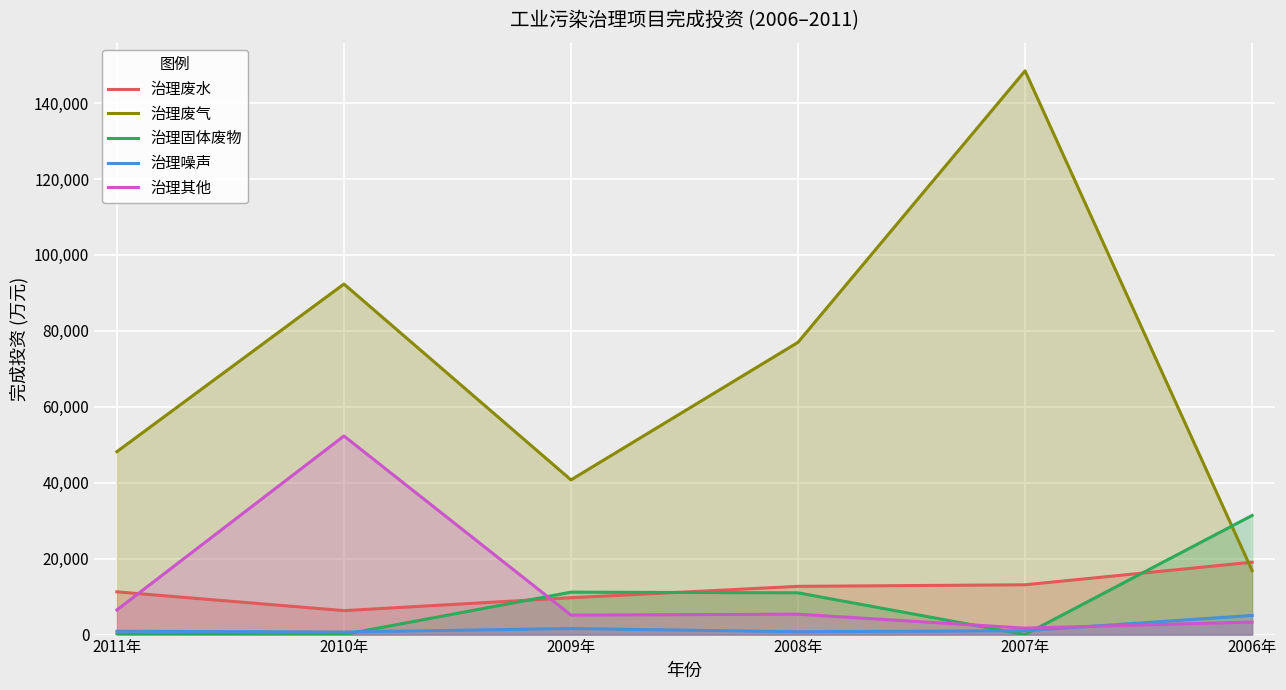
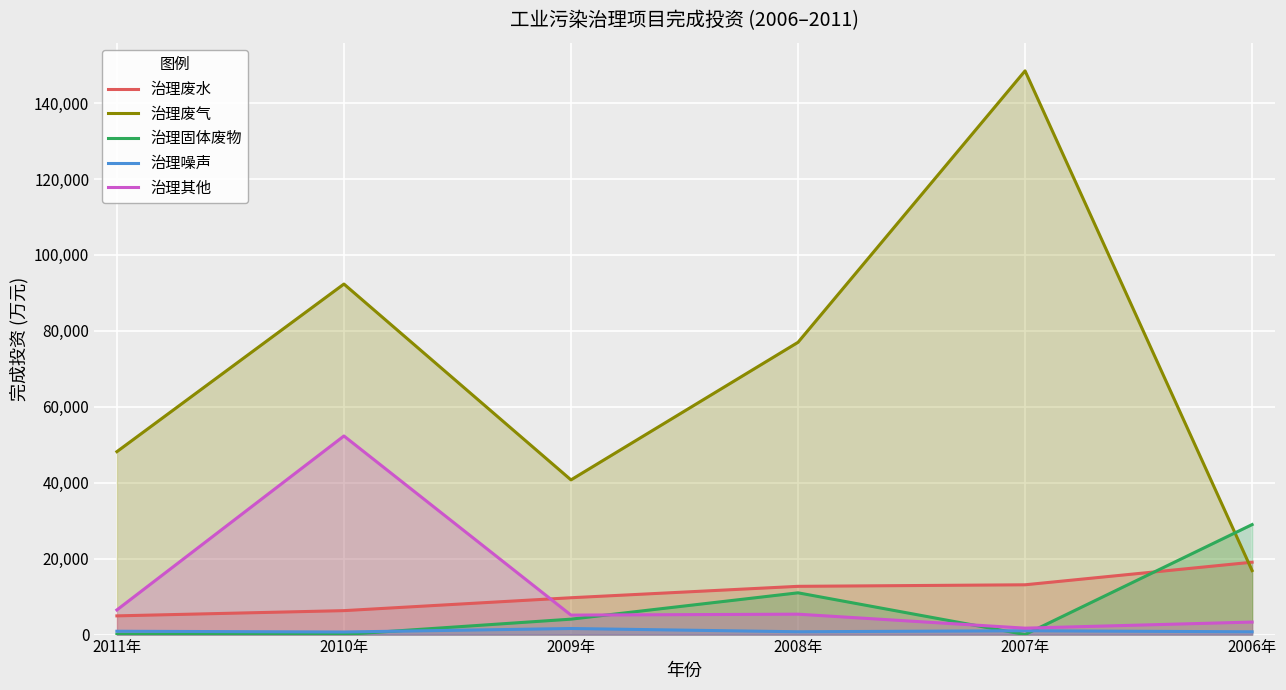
治理废水, 2011年: 11,000 -> 5,000
治理固体废物, 2009年: 11,000 -> 4,000
治理固体废物, 2006年: 31,000 -> 29,000
治理噪声, 2006年: 5,000 -> 1,000
